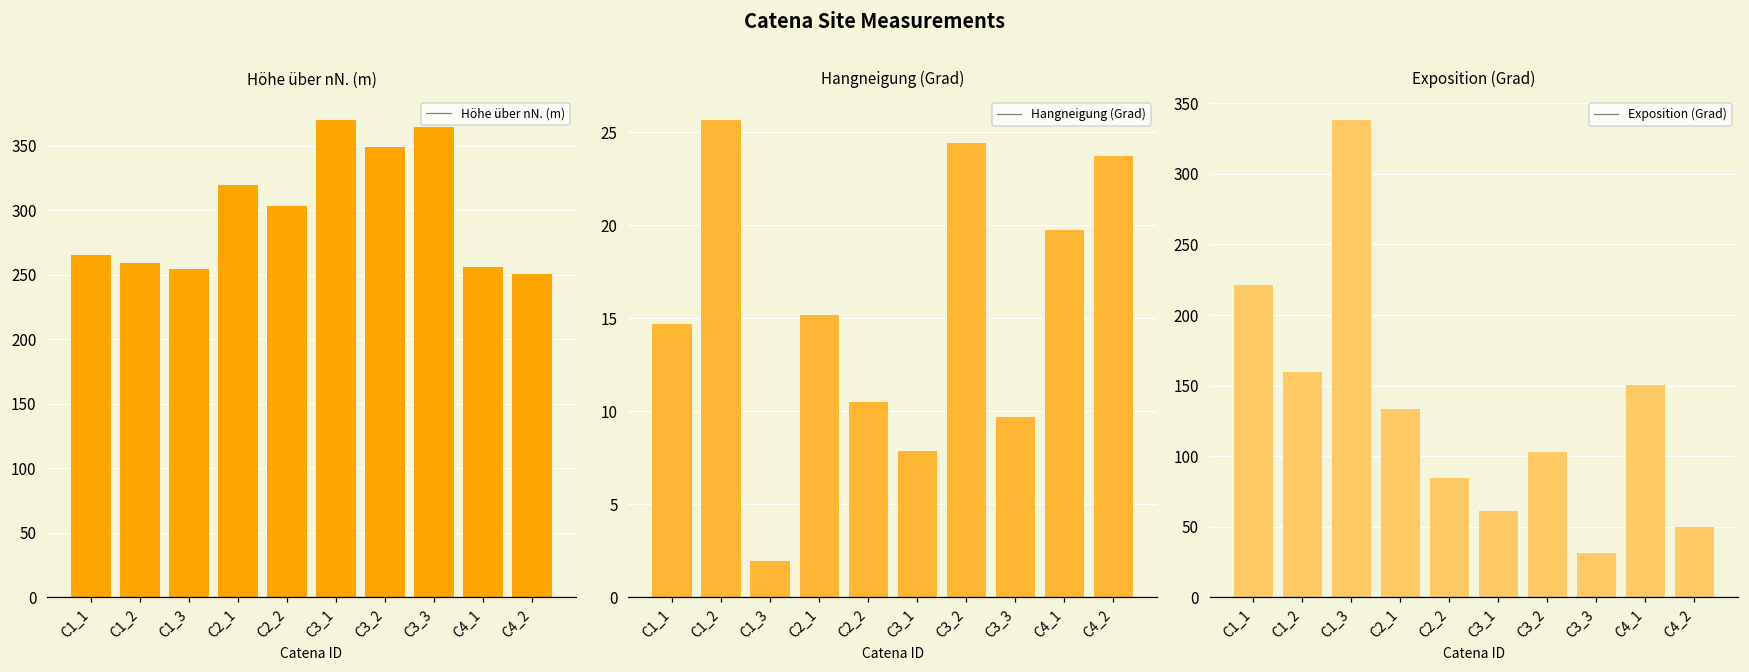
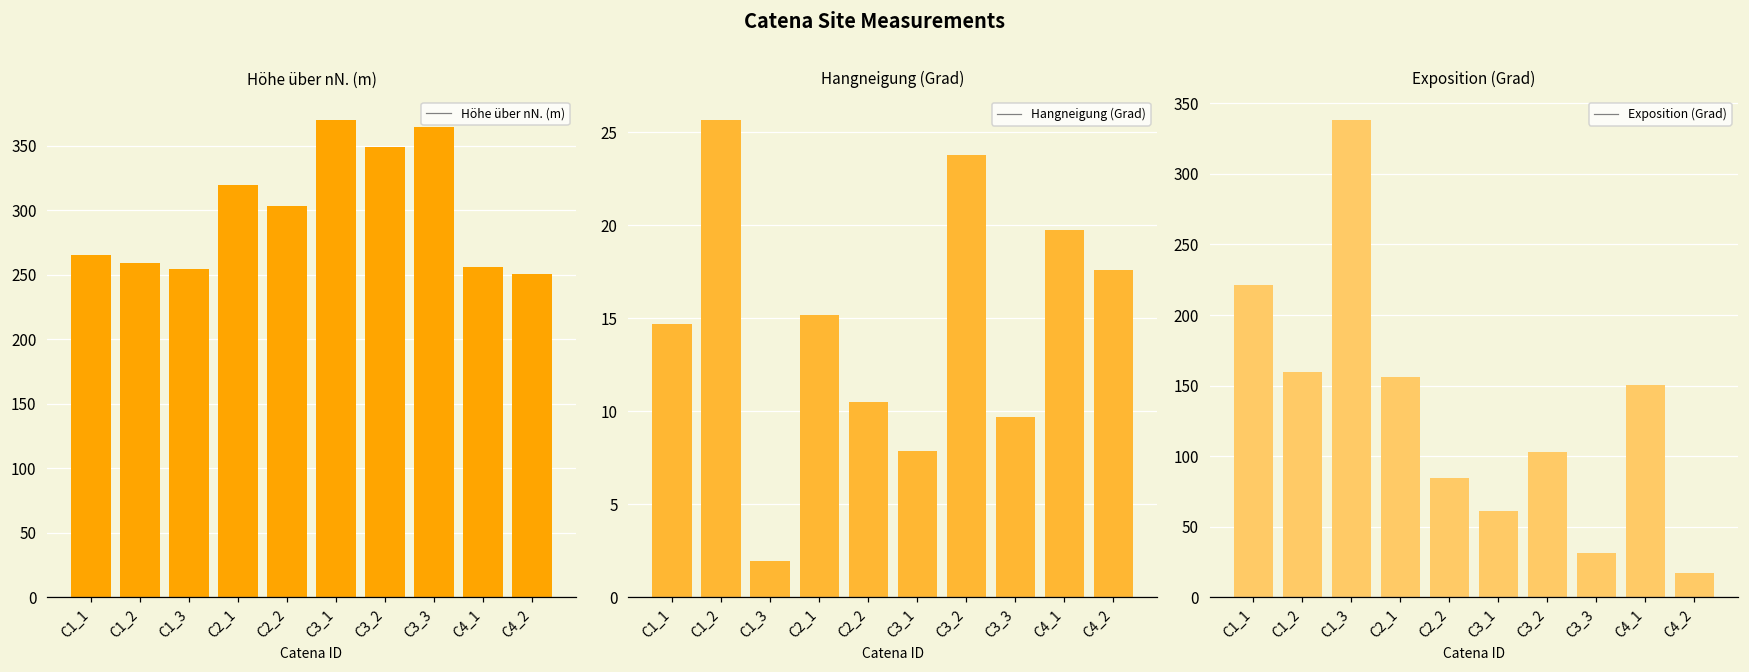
Hangneigung (Grad), C3_2: 24.4 -> 23.8
Hangneigung (Grad), C4_2: 23.7 -> 17.6
Exposition (Grad), C2_1: 133 -> 156
Exposition (Grad), C4_2: 50 -> 17
